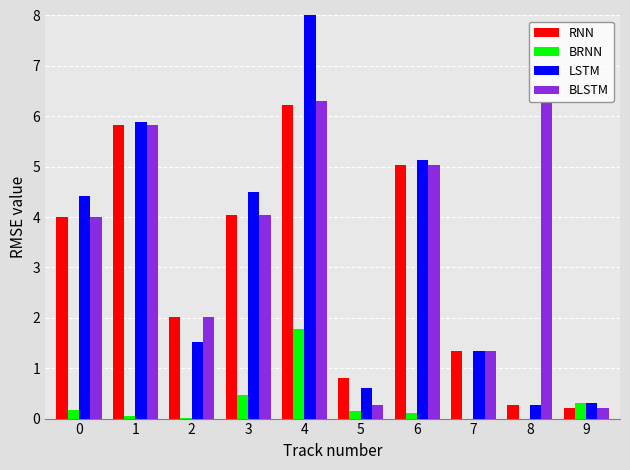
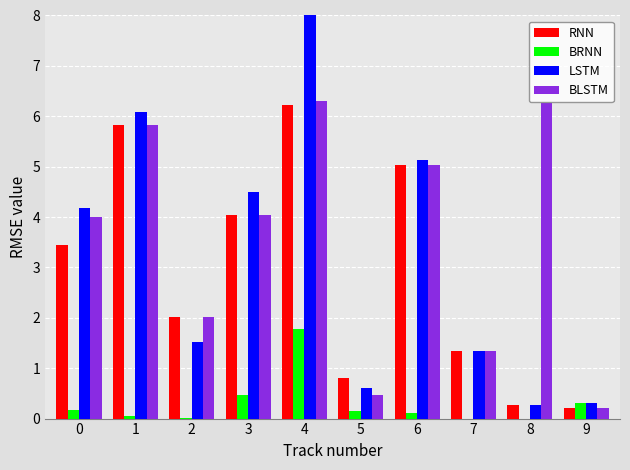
RNN, 0: 4.0 -> 3.5
LSTM, 0: 4.4 -> 4.2
LSTM, 1: 5.9 -> 6.1
BLSTM, 5: 0.3 -> 0.5
